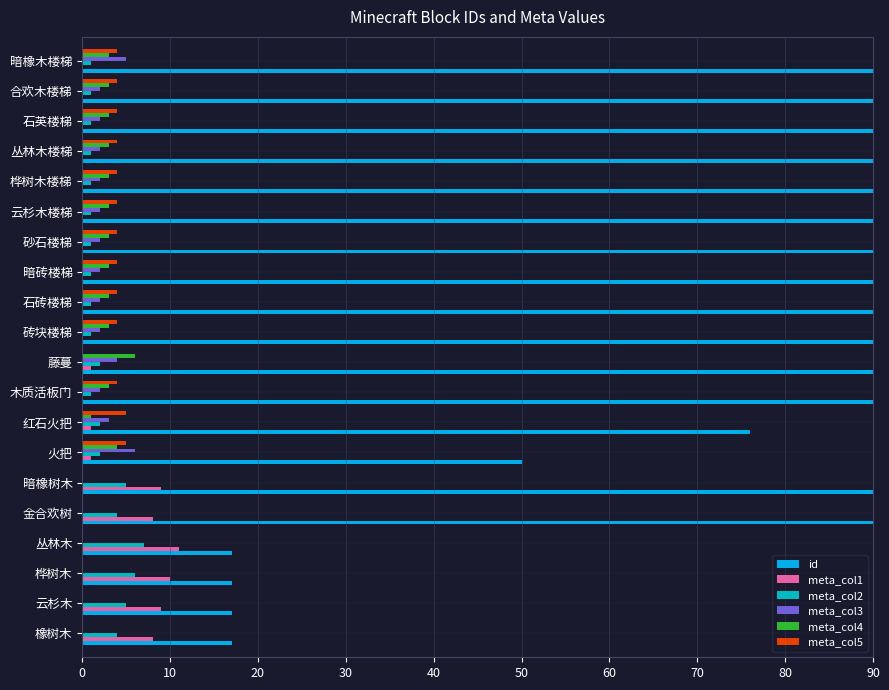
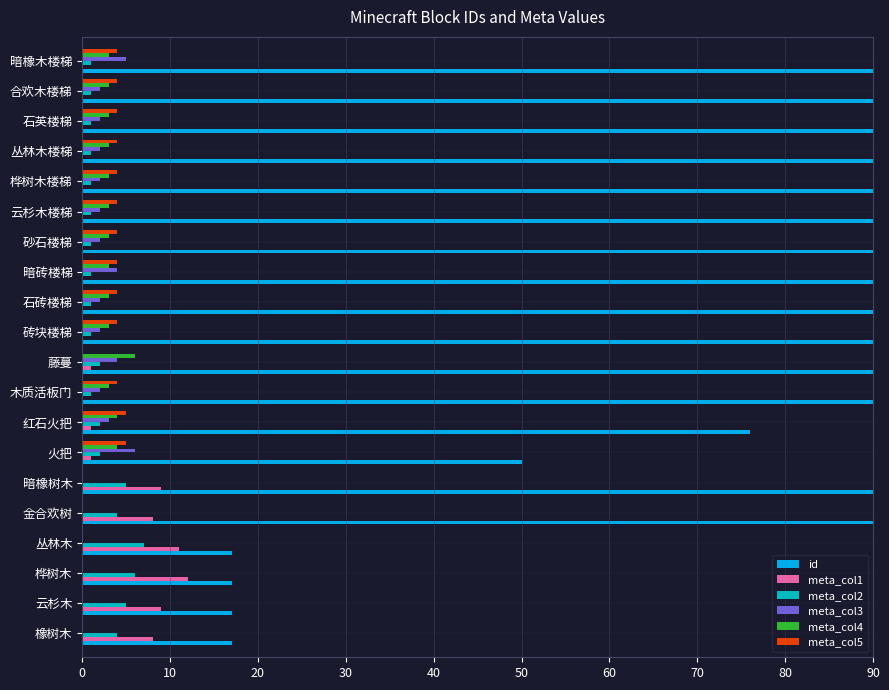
meta_col3, 暗砖楼梯: 2 -> 4
meta_col4, 红石火把: 1 -> 4
meta_col1, 桦树木: 10 -> 12
